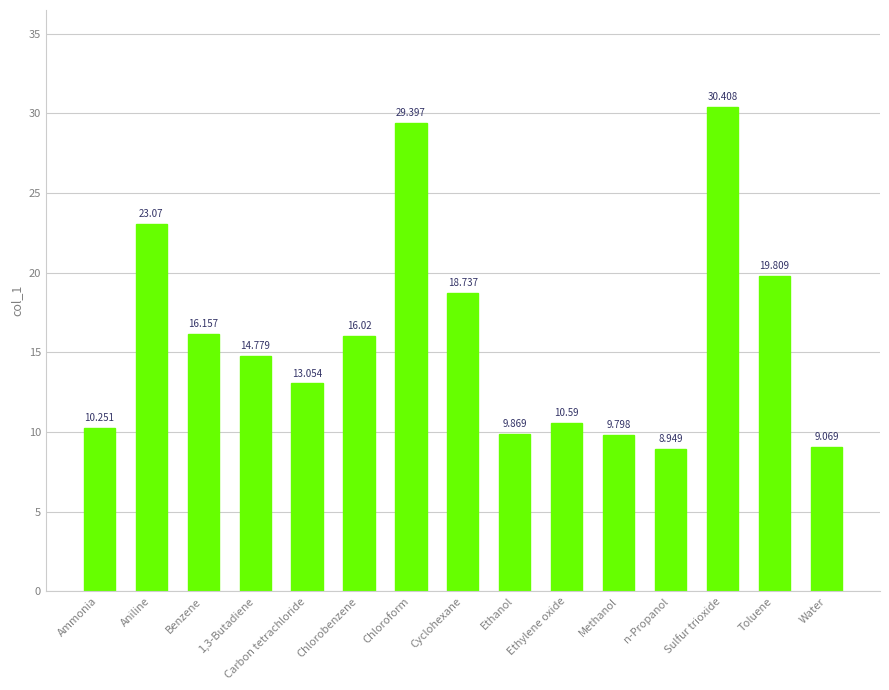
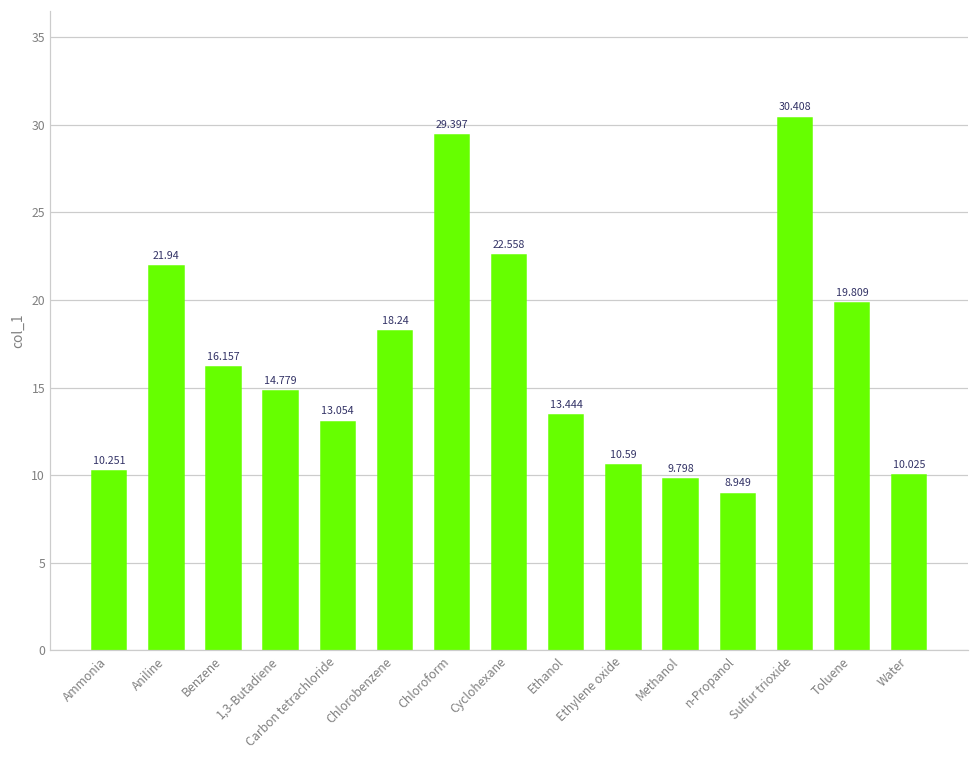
Aniline: 23.07 -> 21.94
Chlorobenzene: 16.02 -> 18.24
Cyclohexane: 18.737 -> 22.558
Ethanol: 9.869 -> 13.444
Water: 9.069 -> 10.025
